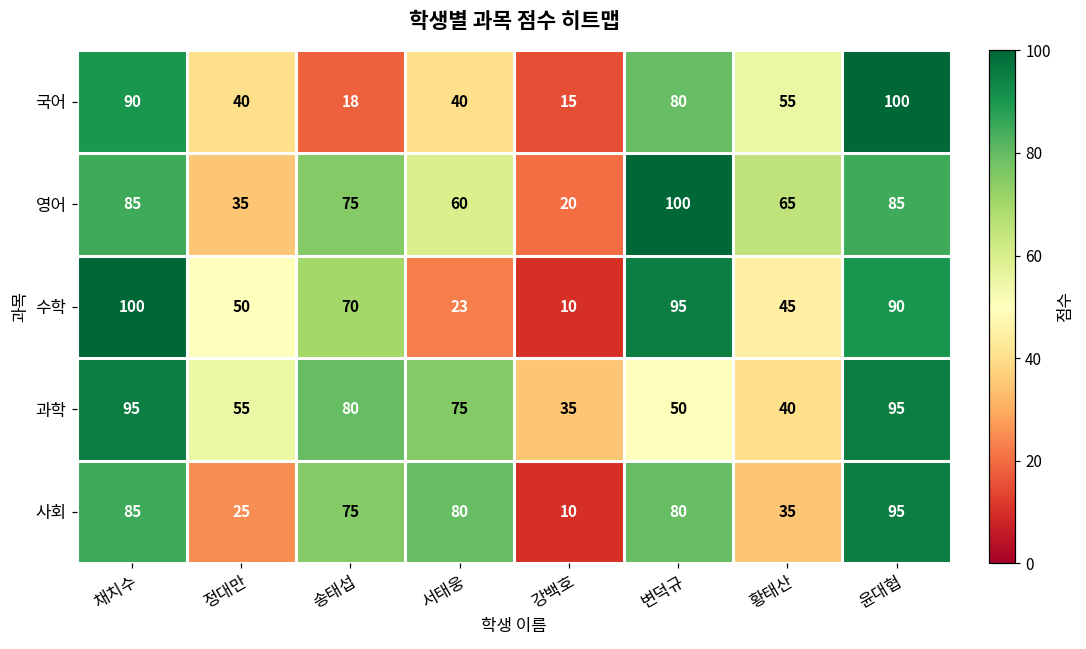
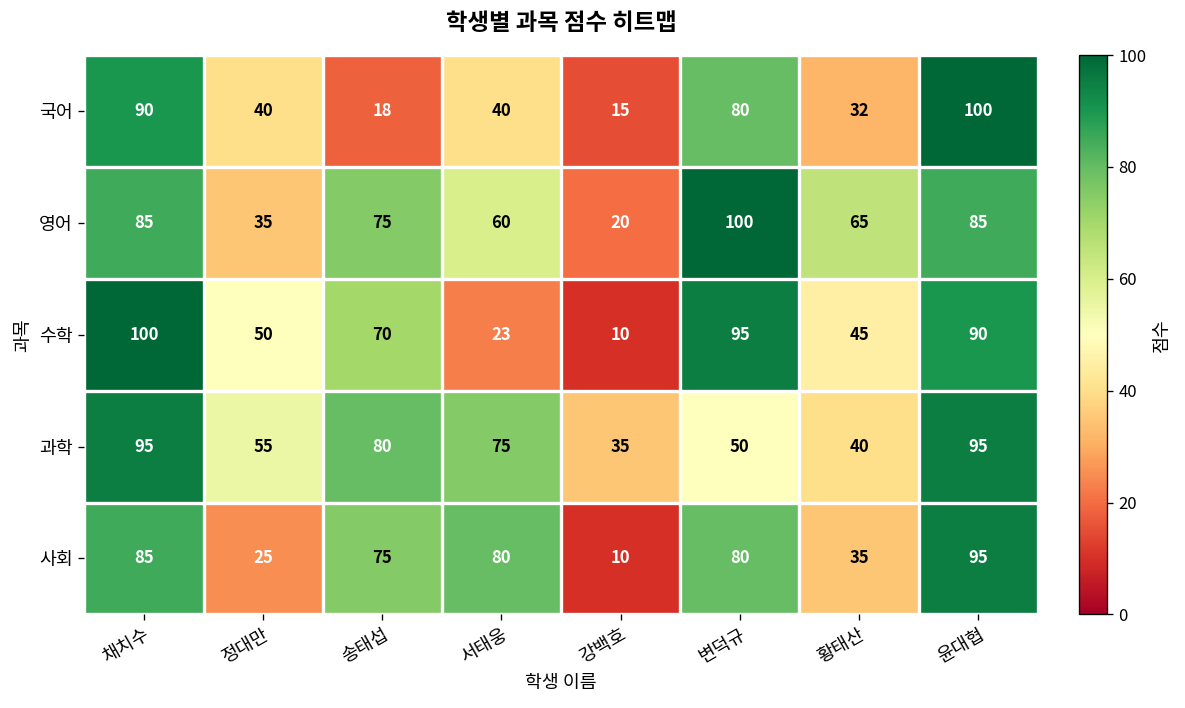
국어, 황태산: 55 -> 32
